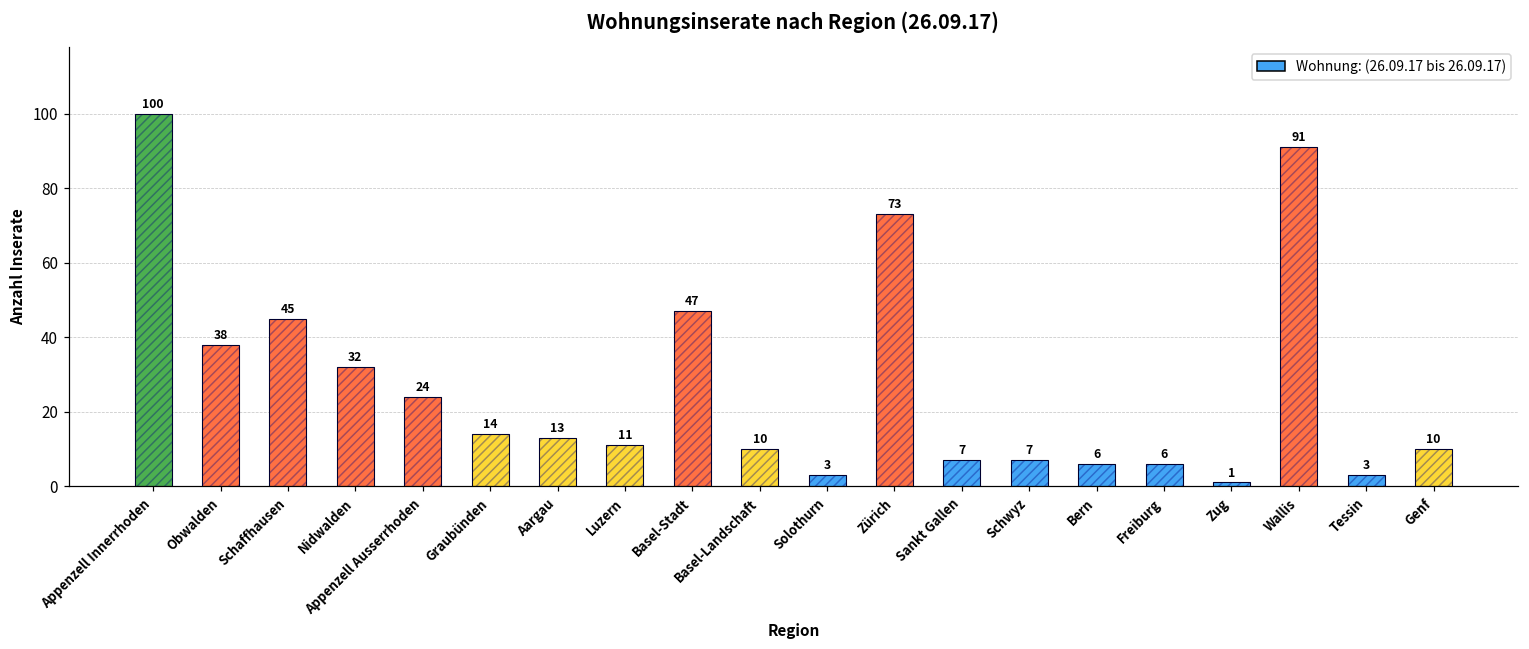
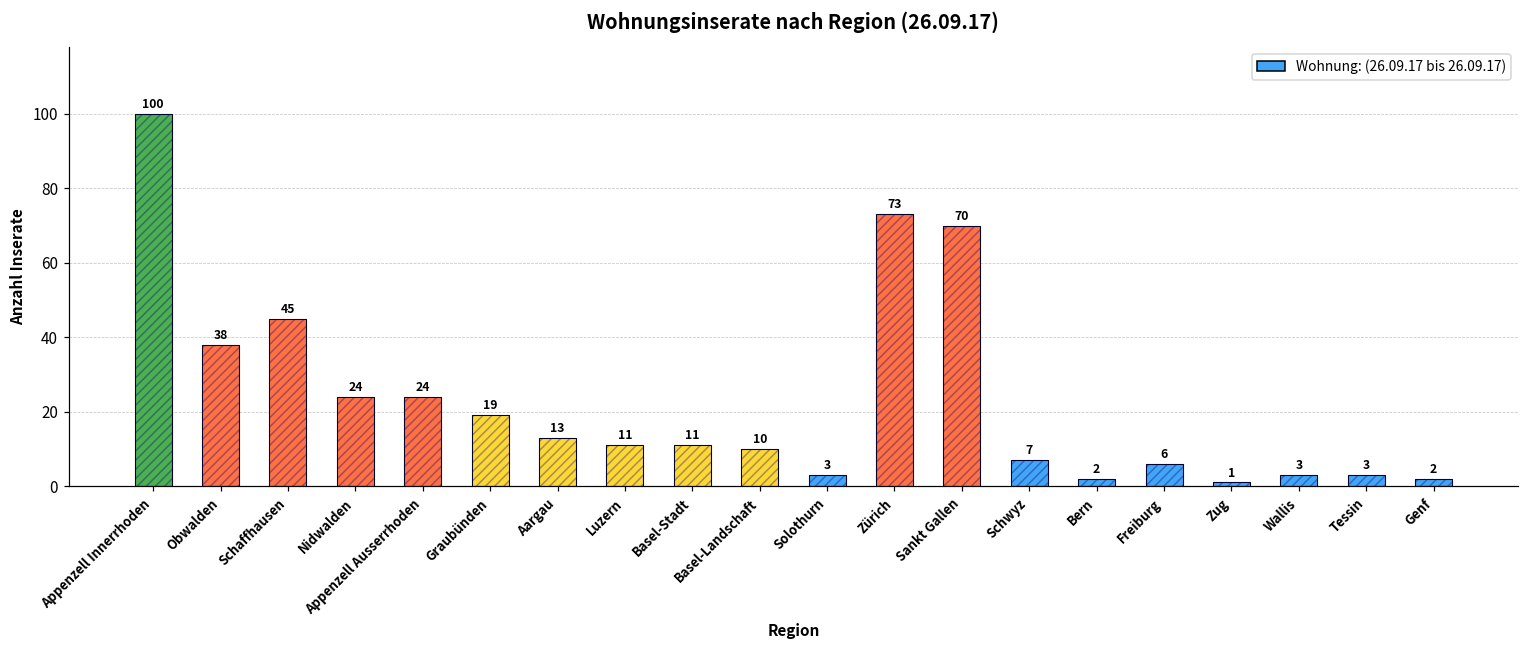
Nidwalden: 32 -> 24
Graubünden: 14 -> 19
Basel-Stadt: 47 -> 11
Sankt Gallen: 7 -> 70
Bern: 6 -> 2
Wallis: 91 -> 3
Genf: 10 -> 2
